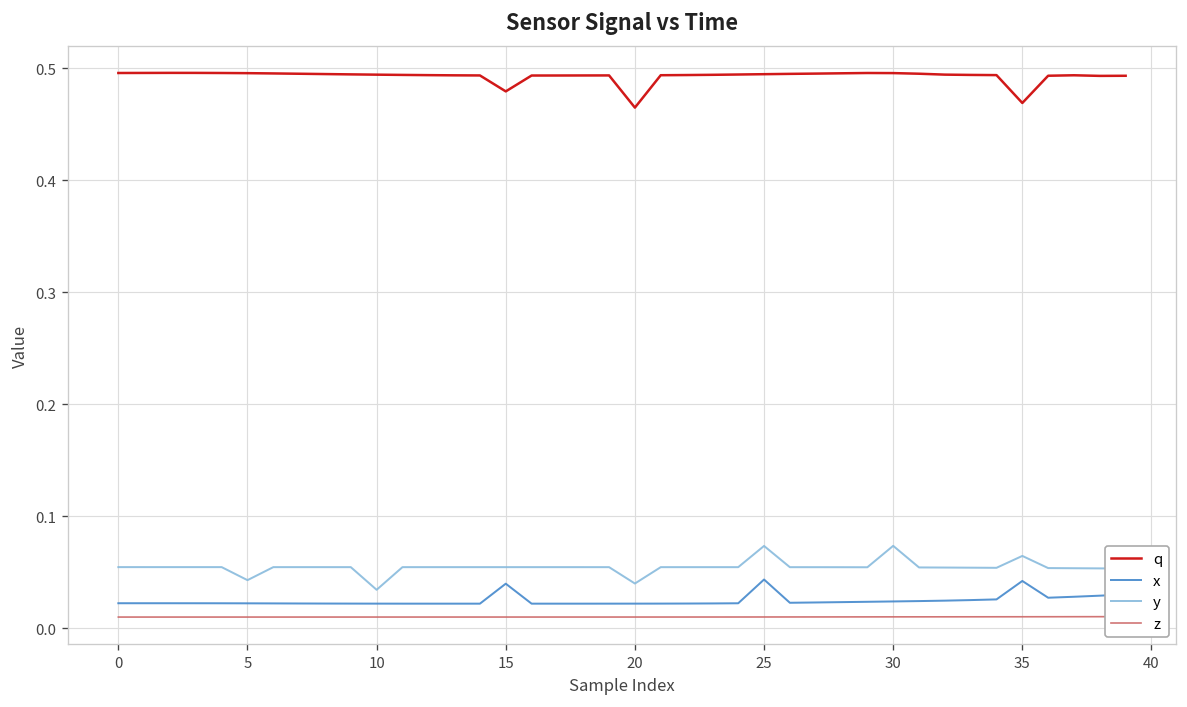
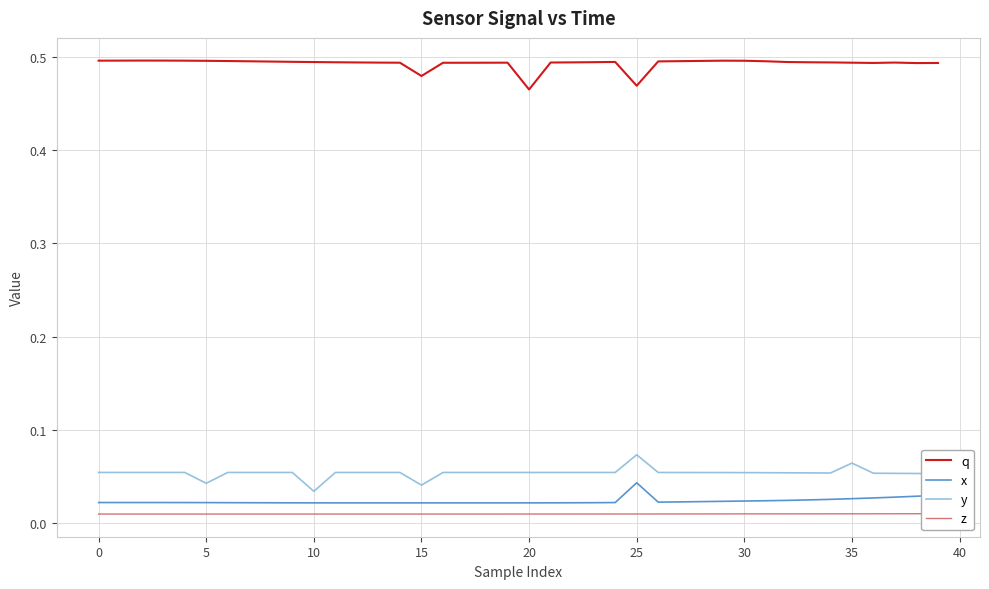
x, 15: 0.04 -> 0.02
y, 15: 0.05 -> 0.04
y, 20: 0.04 -> 0.05
q, 25: 0.49 -> 0.47
y, 30: 0.07 -> 0.05
q, 35: 0.47 -> 0.49
x, 35: 0.04 -> 0.03
